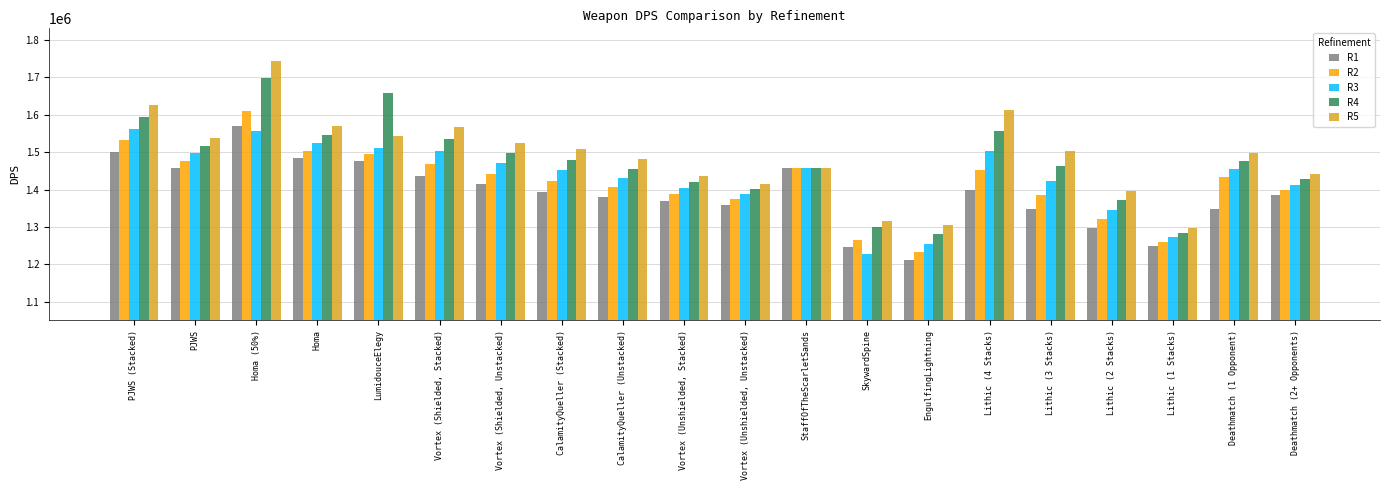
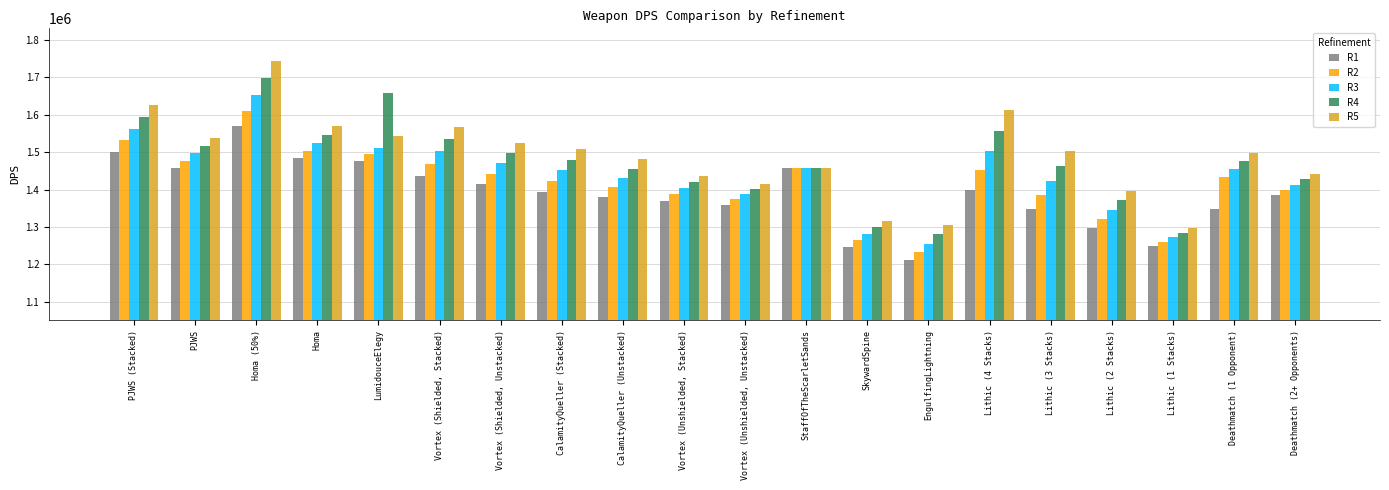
R3, Homa (50%): 1560000 -> 1650000
R3, SkywardSpine: 1230000 -> 1280000
